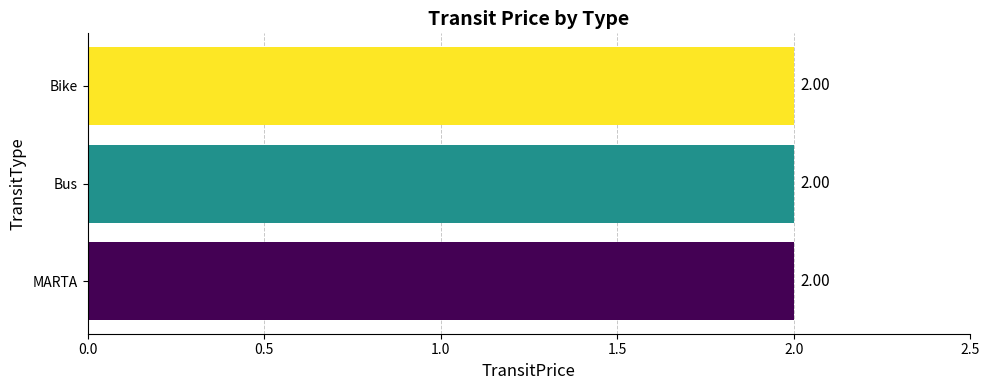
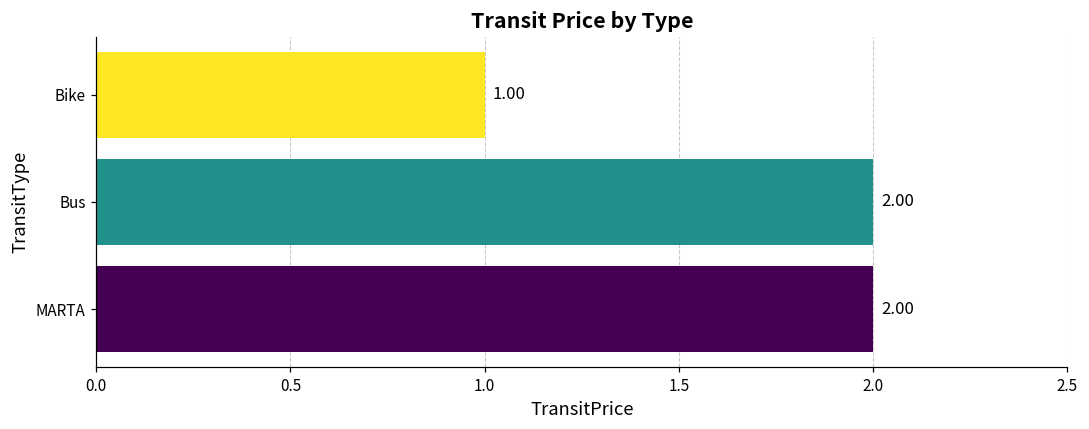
Bike: 2.00 -> 1.00
